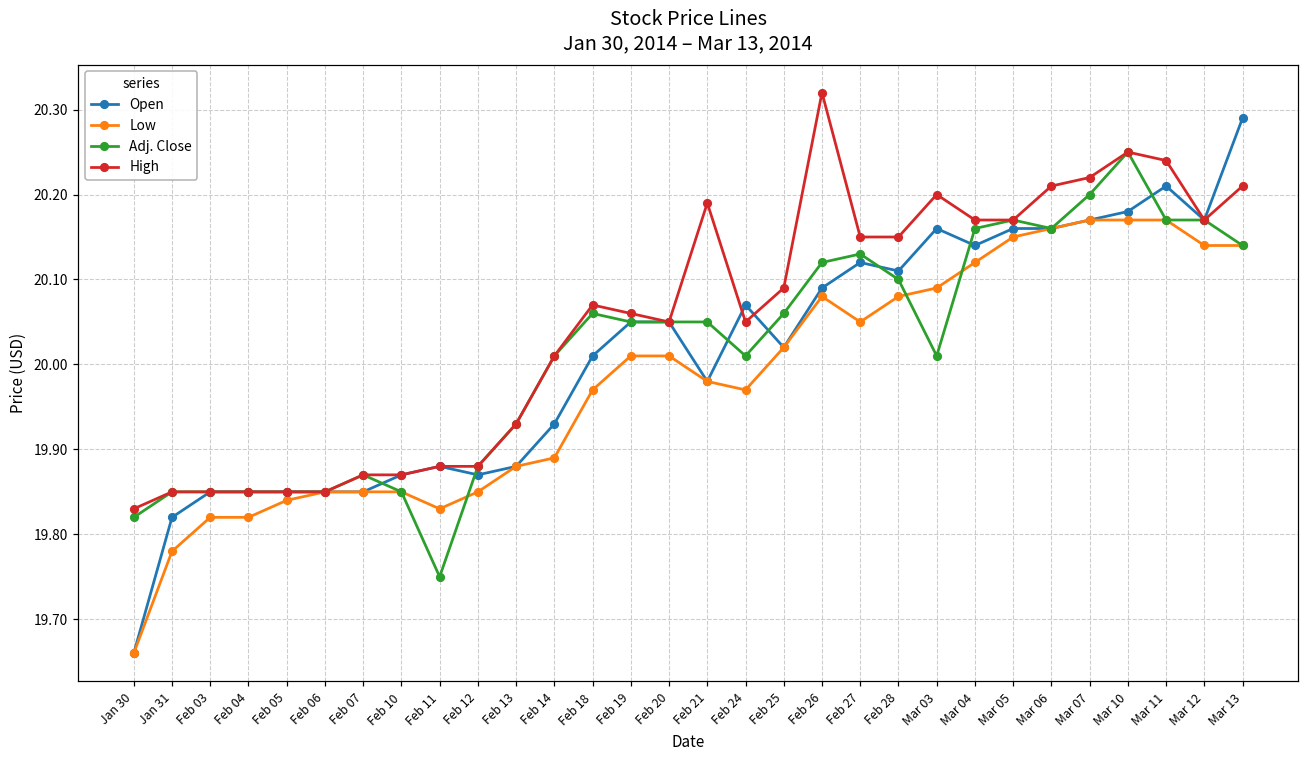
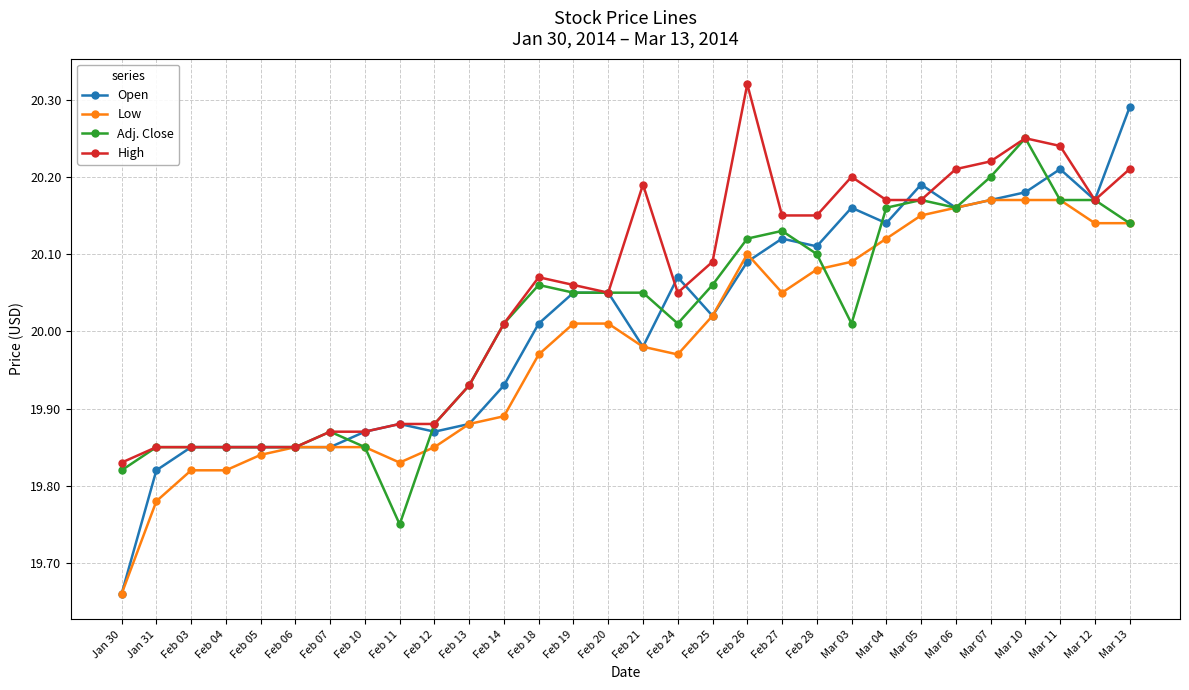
Low, Feb 26: 20.08 -> 20.10
Open, Mar 05: 20.16 -> 20.19
